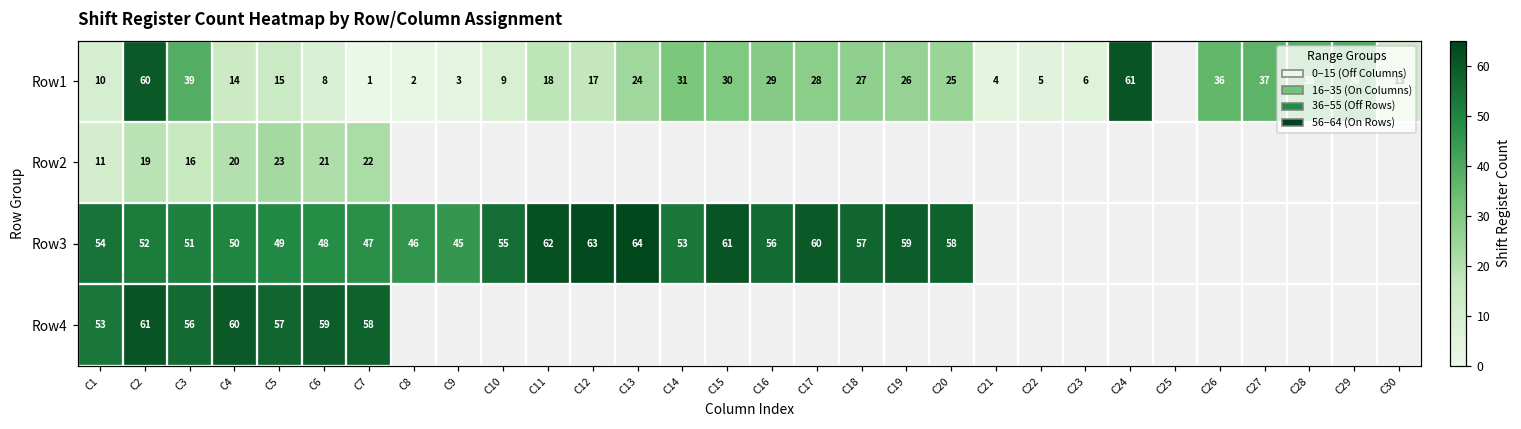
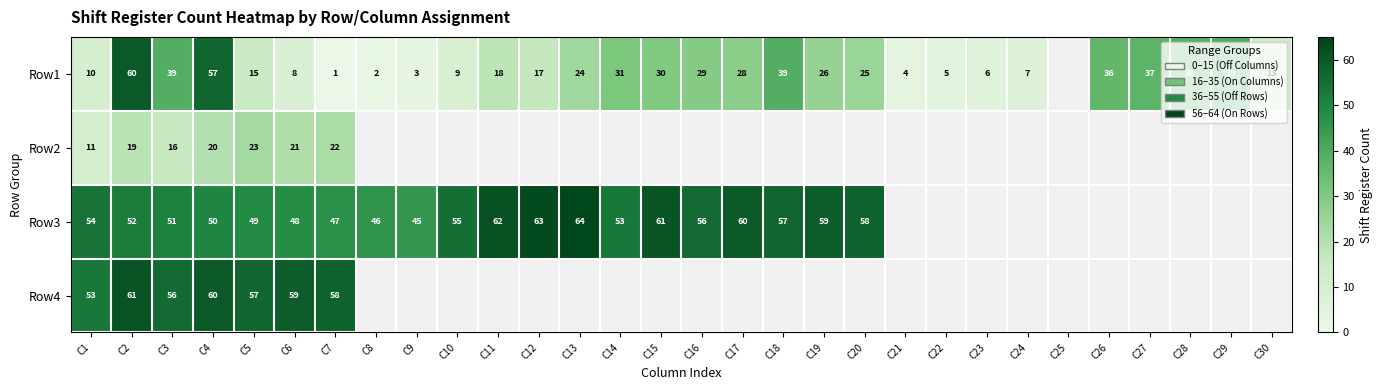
Row1, C4: 14 -> 57
Row1, C18: 27 -> 39
Row1, C24: 61 -> 7
